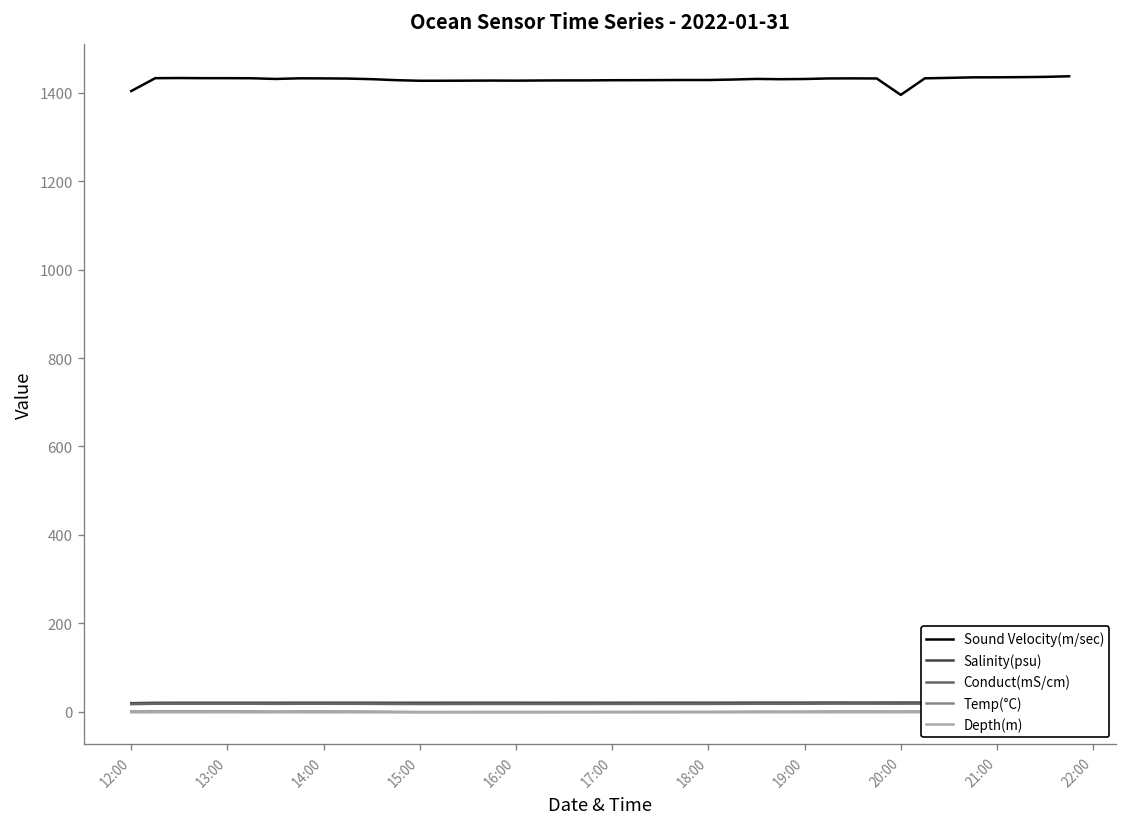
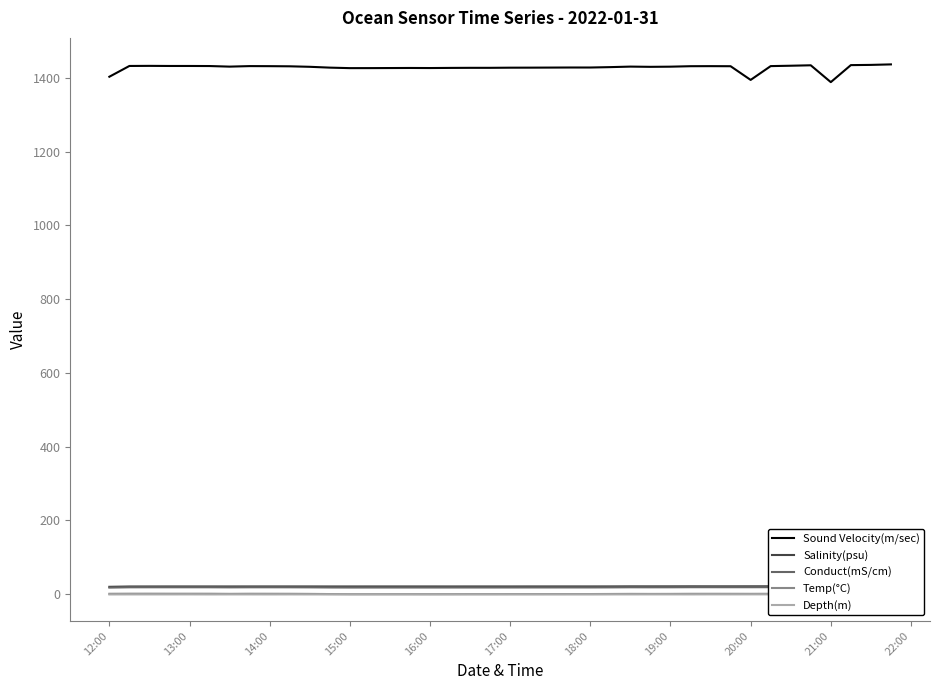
Sound Velocity(m/sec), 21:00: 1430 -> 1390
